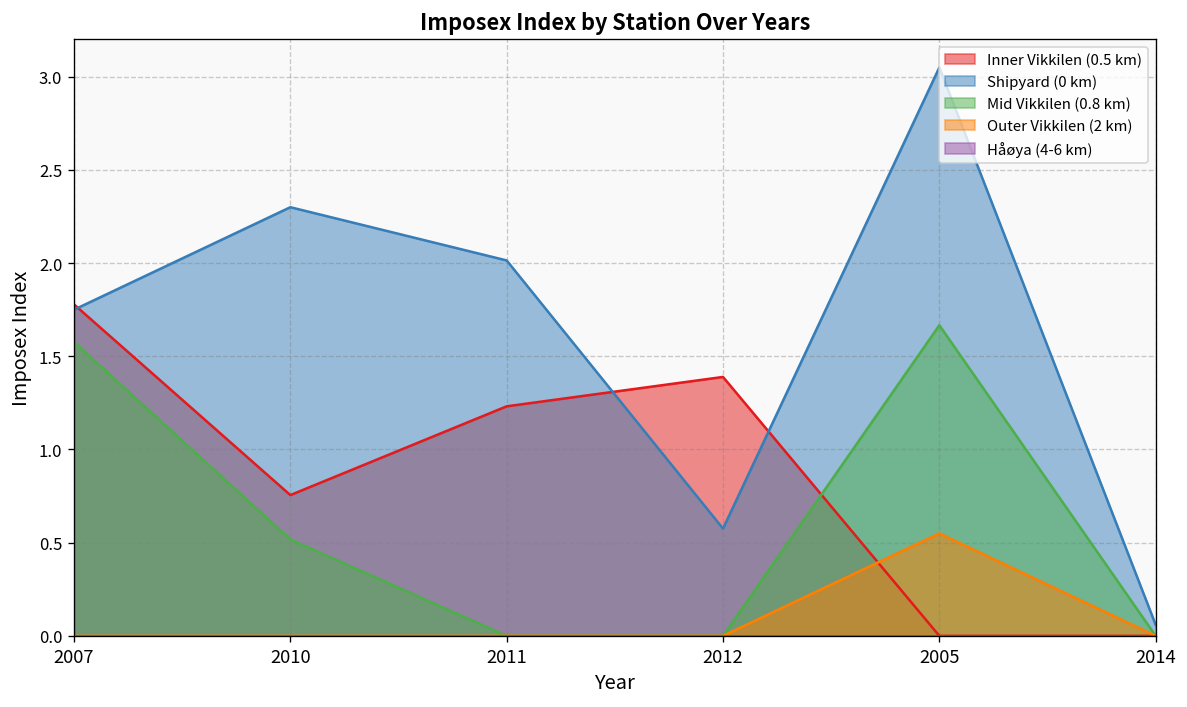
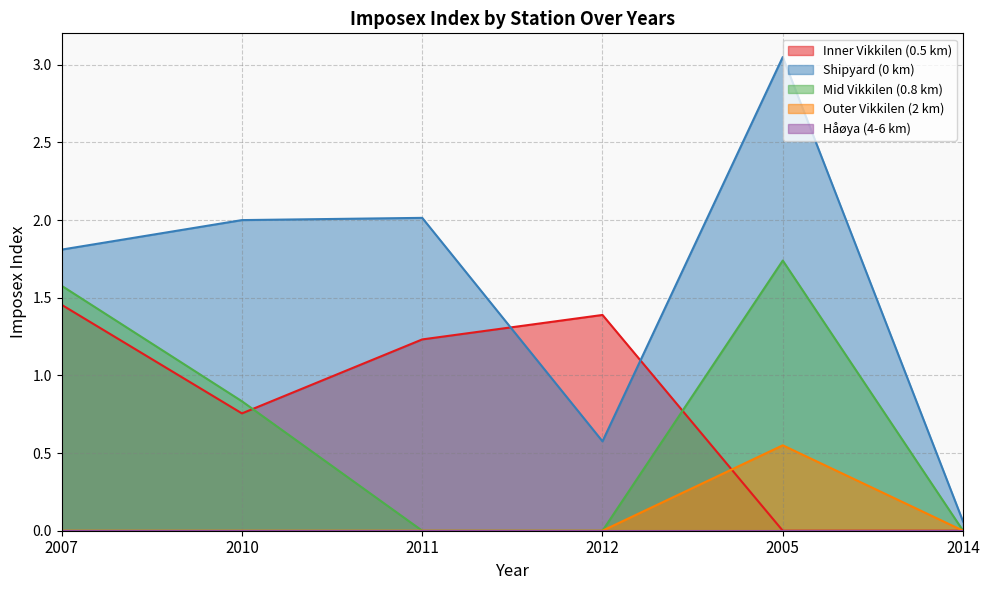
Inner Vikkilen (0.5 km), 2007: 1.78 -> 1.45
Shipyard (0 km), 2007: 1.75 -> 1.81
Shipyard (0 km), 2010: 2.3 -> 2.0
Mid Vikkilen (0.8 km), 2010: 0.52 -> 0.83
Mid Vikkilen (0.8 km), 2005: 1.67 -> 1.74
